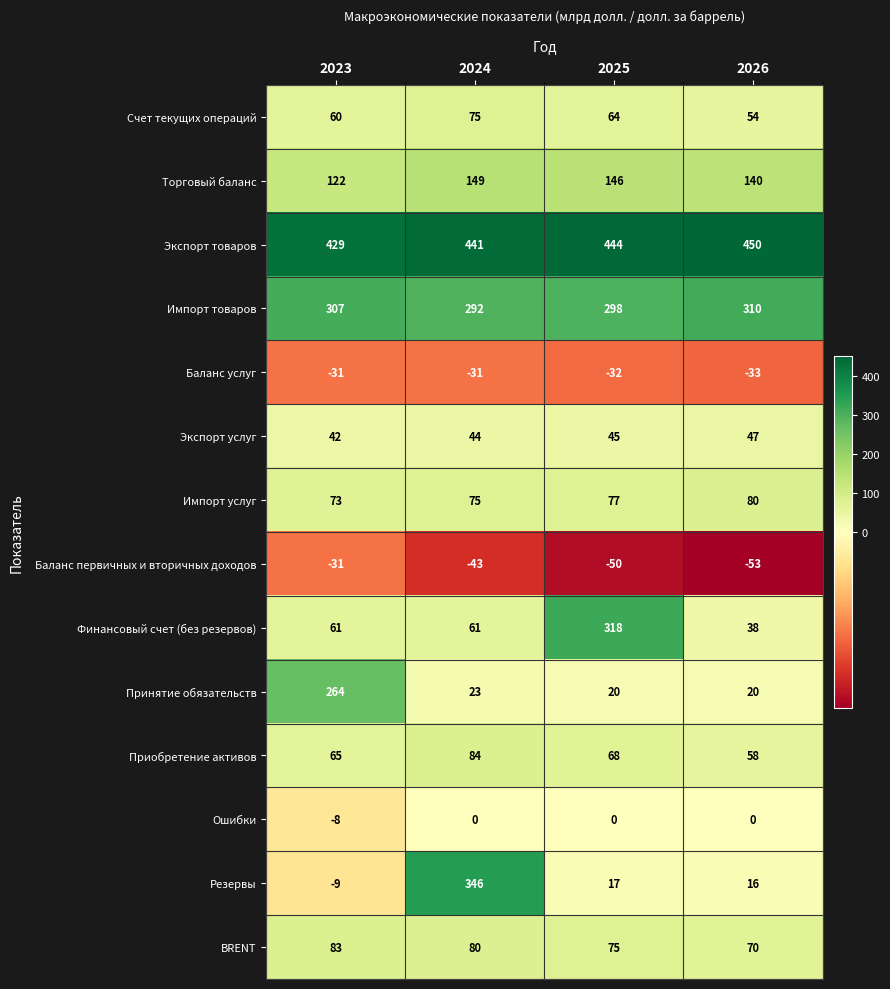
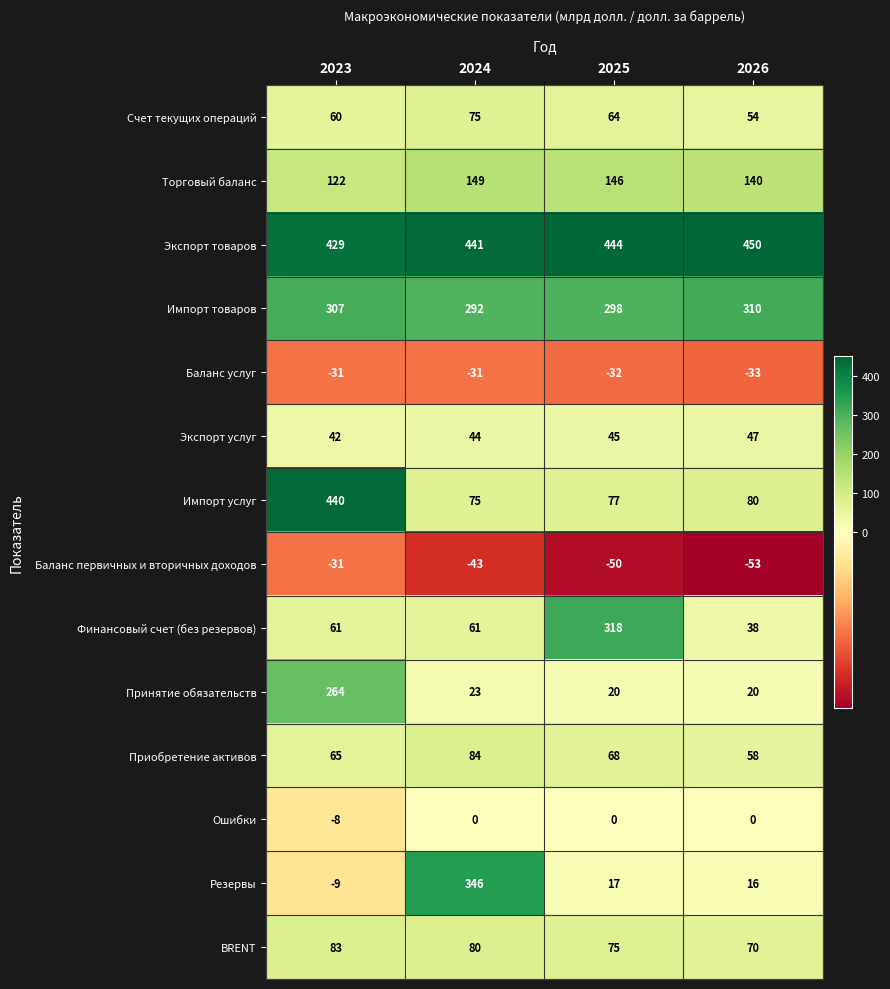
Импорт услуг, 2023: 73 -> 440
